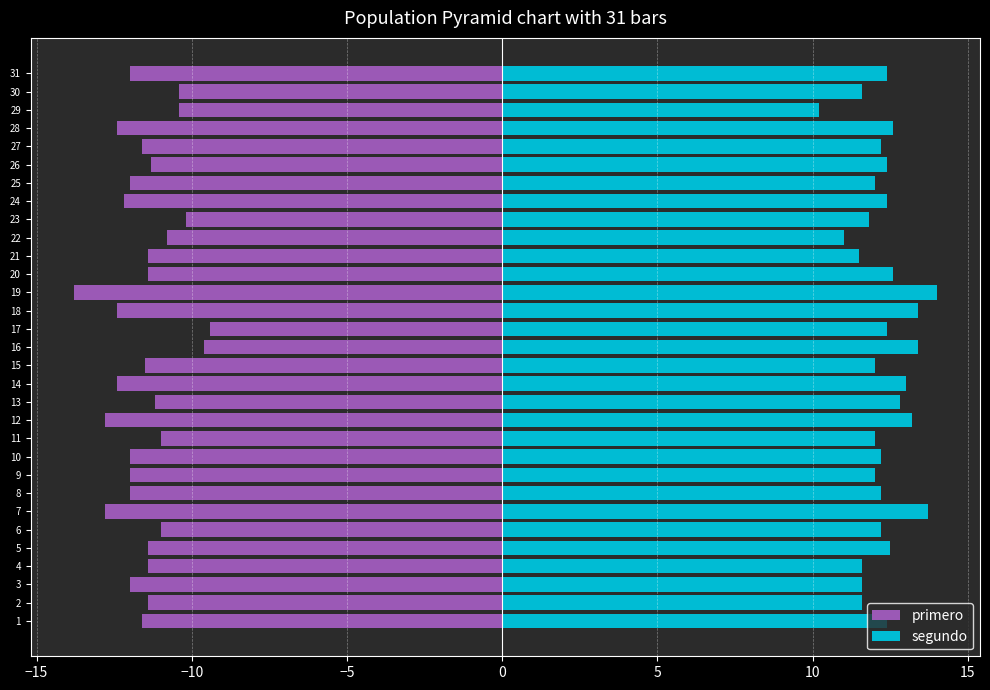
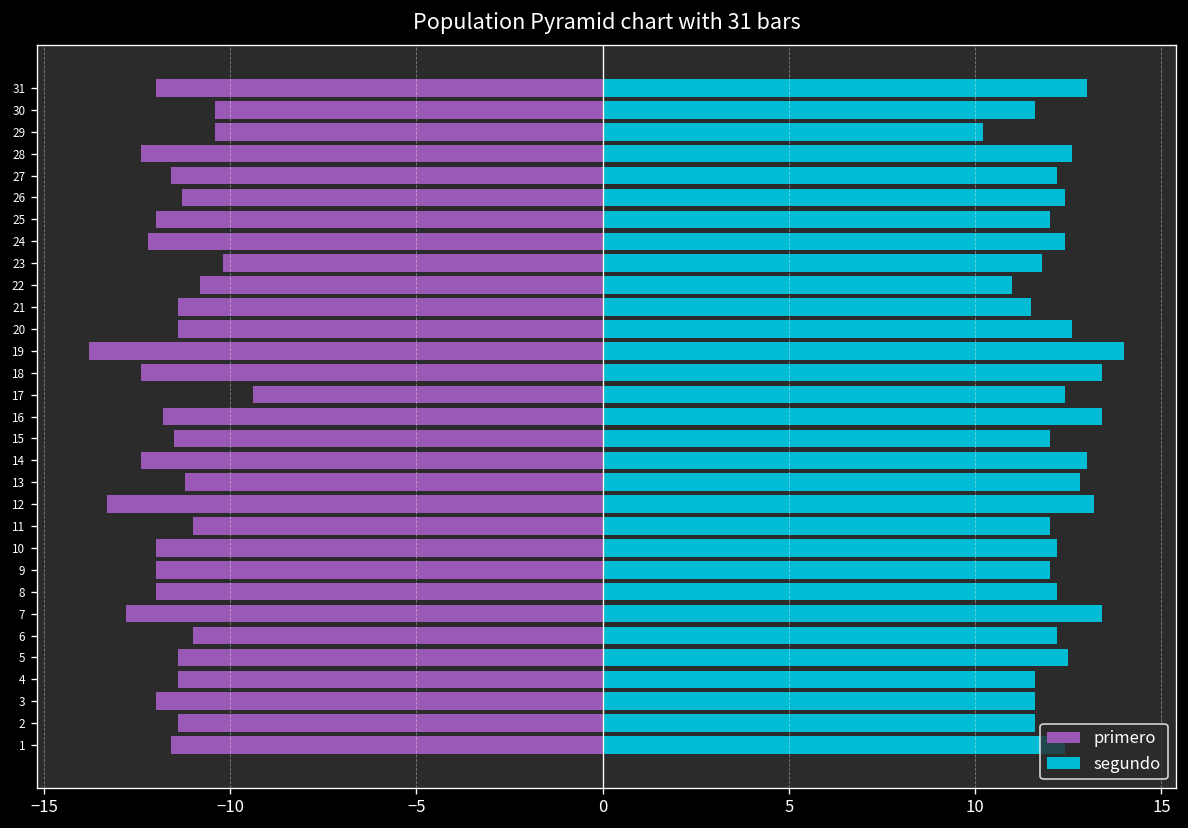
segundo, 31: 12.4 -> 13.0
primero, 16: -9.6 -> -11.8
primero, 12: -12.8 -> -13.3
segundo, 7: 13.7 -> 13.4
